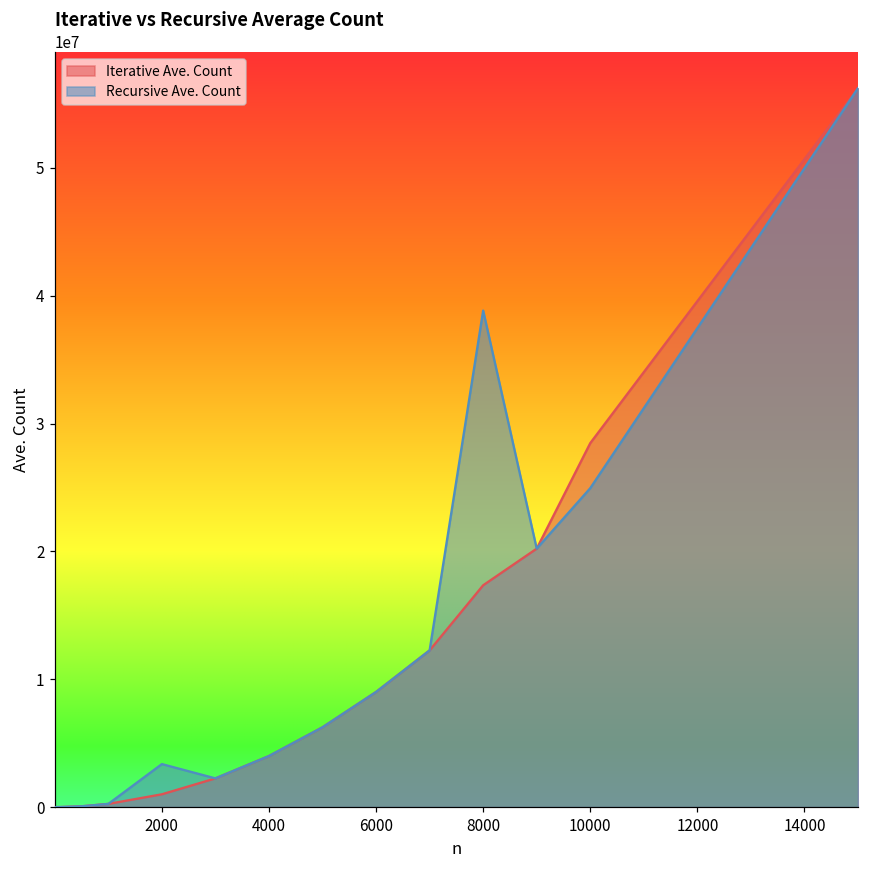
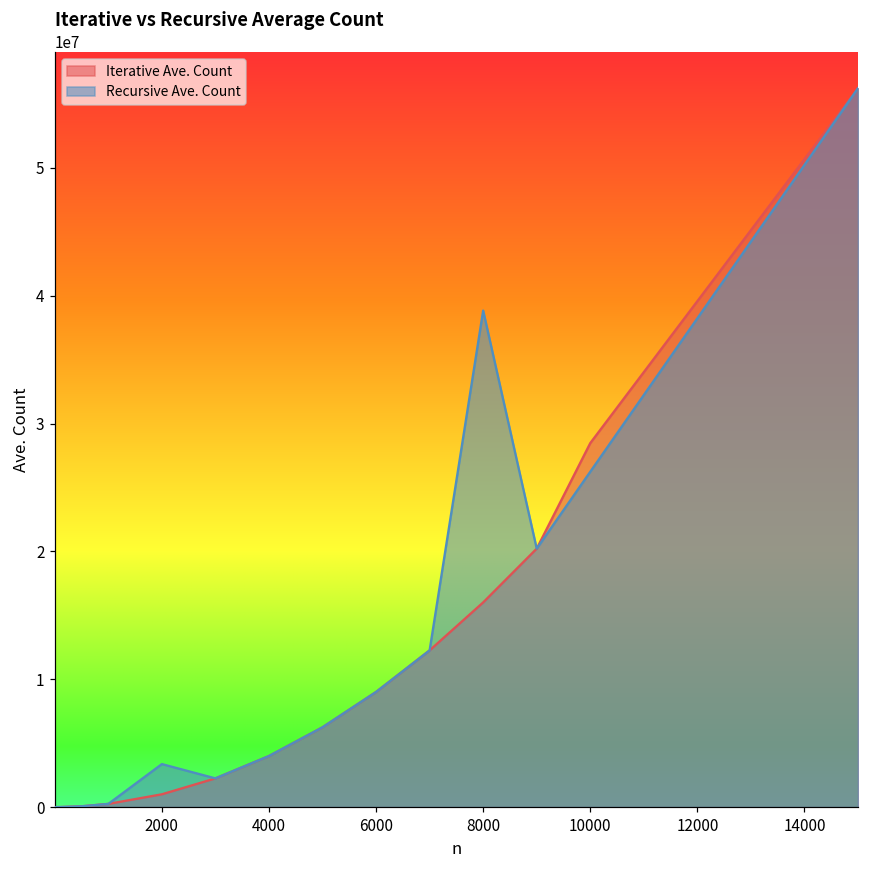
Iterative Ave. Count, 8000: 17400000 -> 16000000
Recursive Ave. Count, 10000: 24900000 -> 26200000
